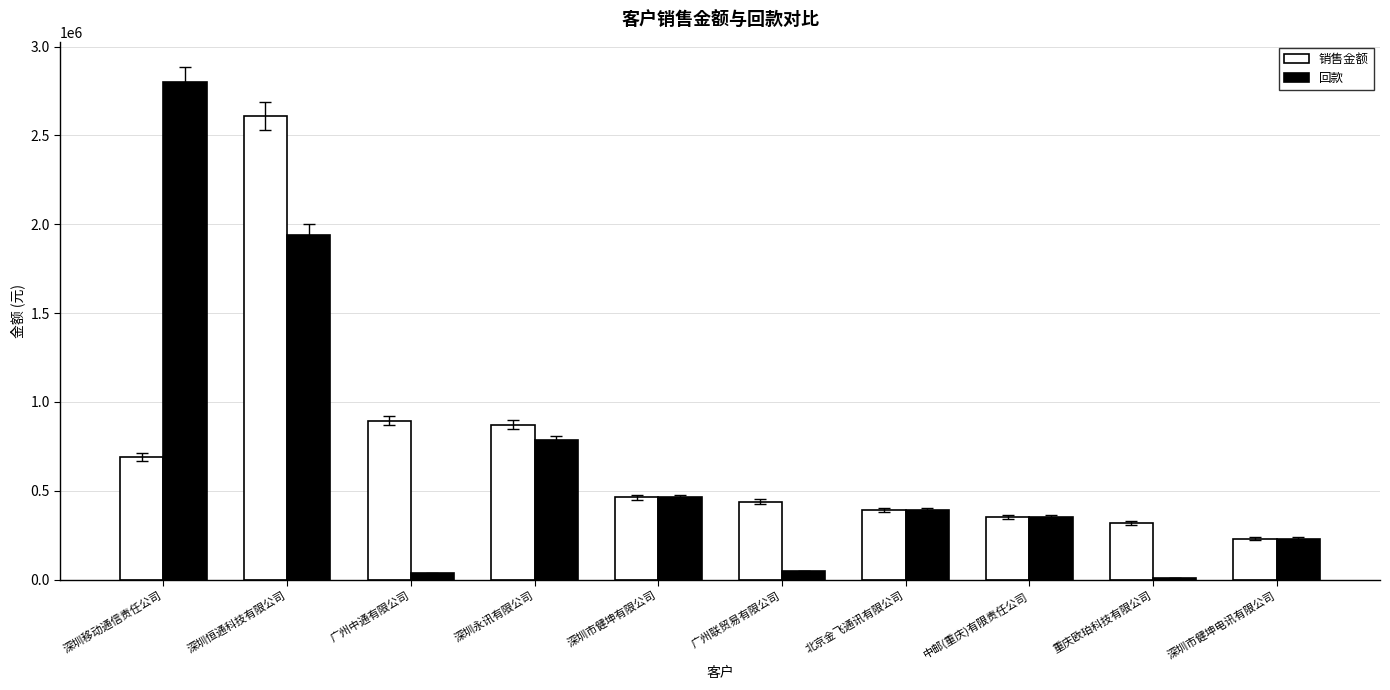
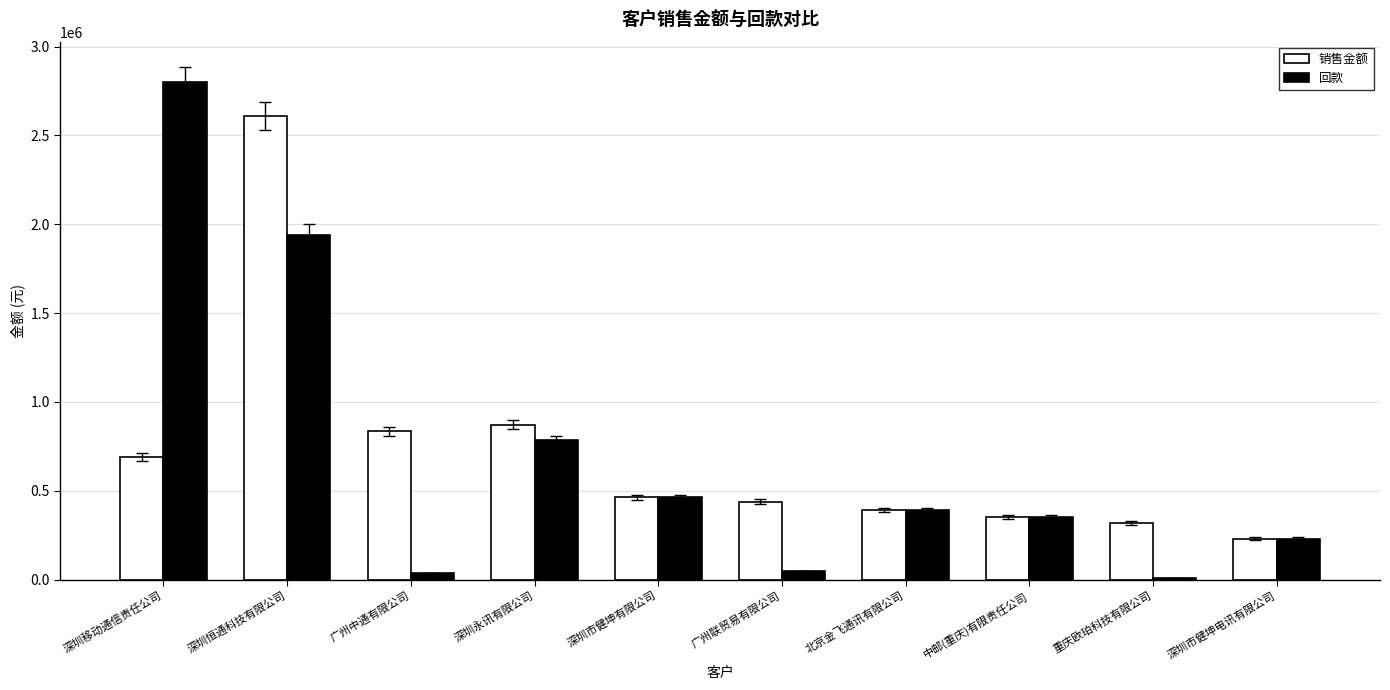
销售金额, 广州中通有限公司: 890000 -> 830000
